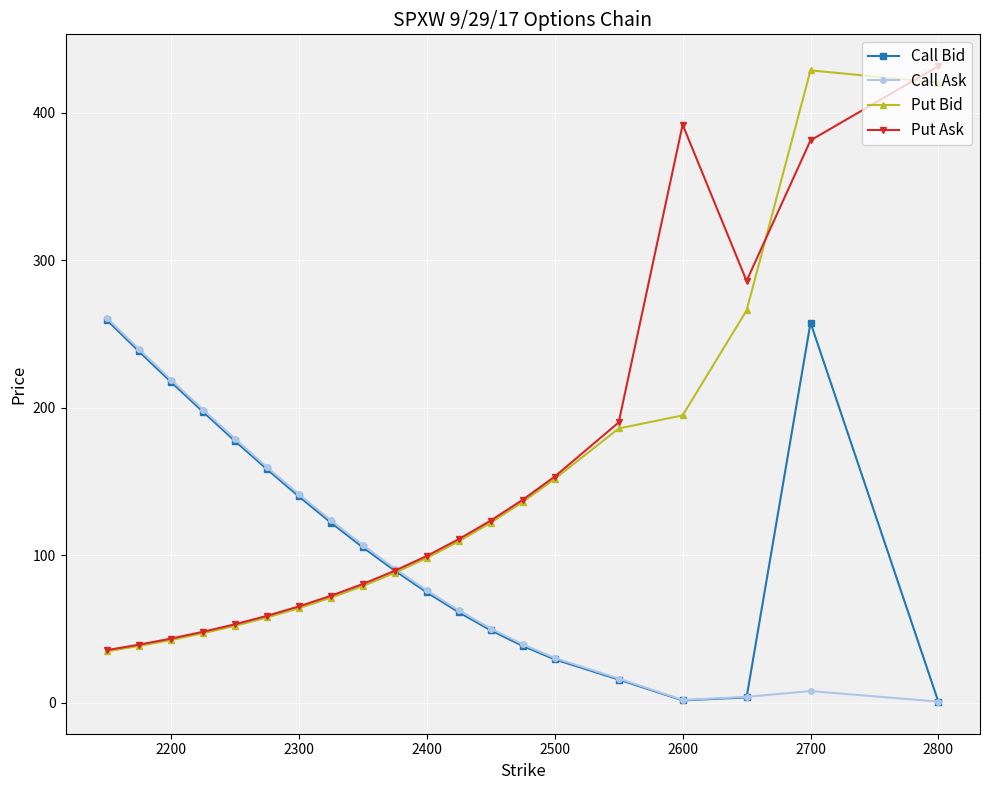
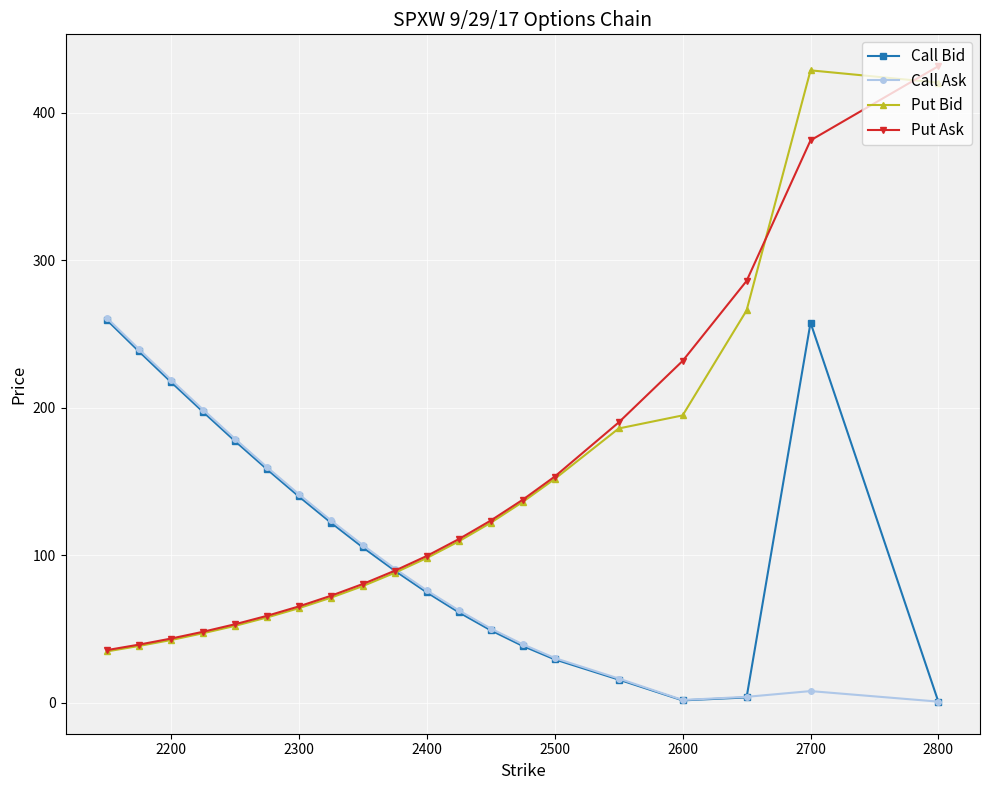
Put Ask, 2600: 392 -> 232
